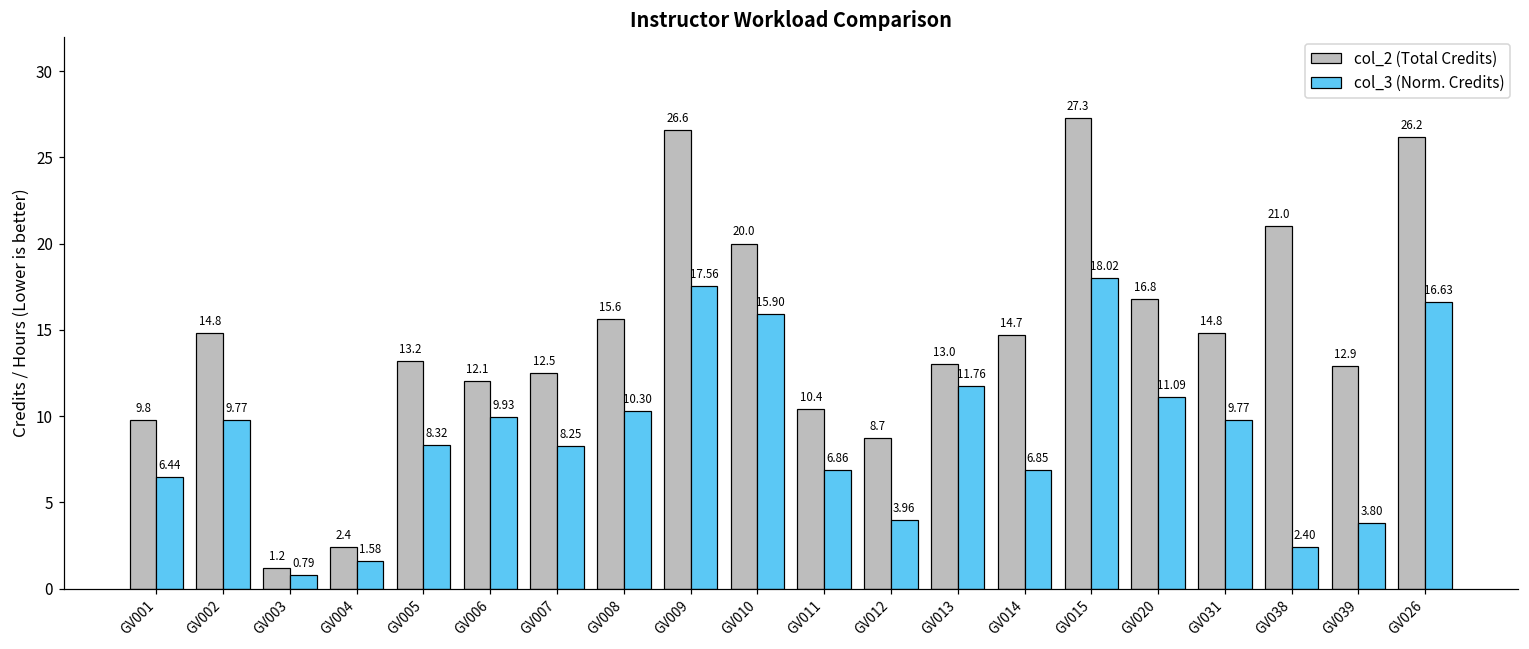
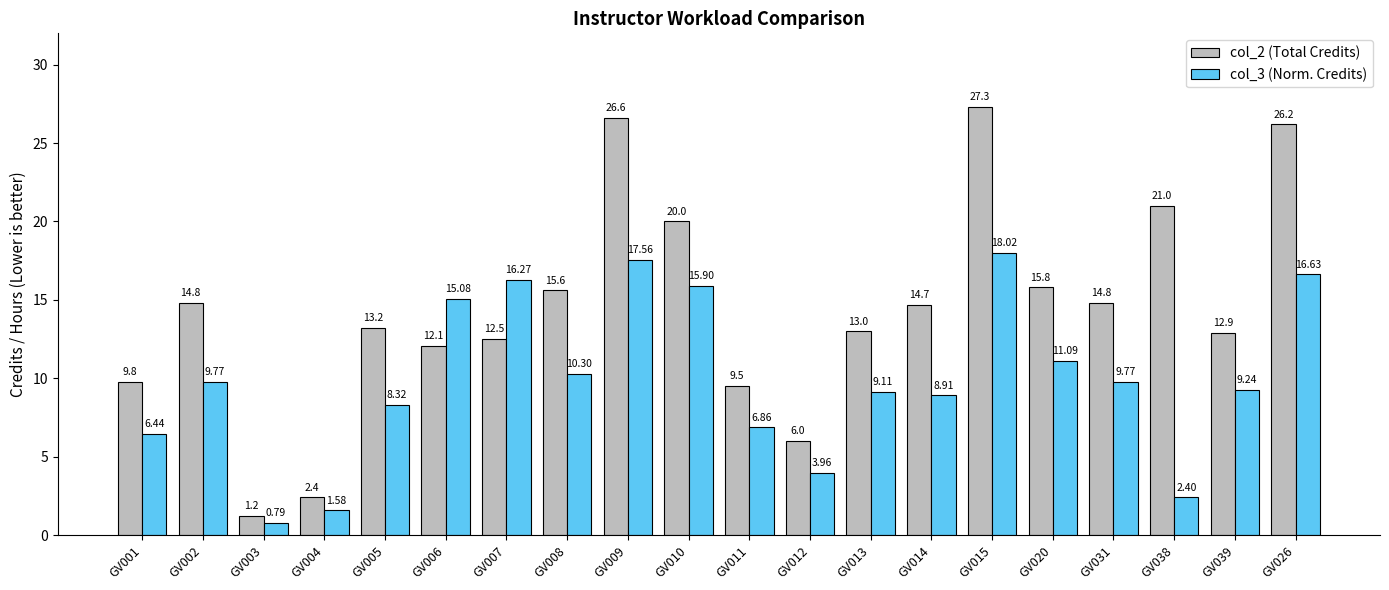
col_3 (Norm. Credits), GV006: 9.93 -> 15.08
col_3 (Norm. Credits), GV007: 8.25 -> 16.27
col_2 (Total Credits), GV011: 10.4 -> 9.5
col_2 (Total Credits), GV012: 8.7 -> 6.0
col_3 (Norm. Credits), GV013: 11.76 -> 9.11
col_3 (Norm. Credits), GV014: 6.85 -> 8.91
col_2 (Total Credits), GV020: 16.8 -> 15.8
col_3 (Norm. Credits), GV039: 3.80 -> 9.24
